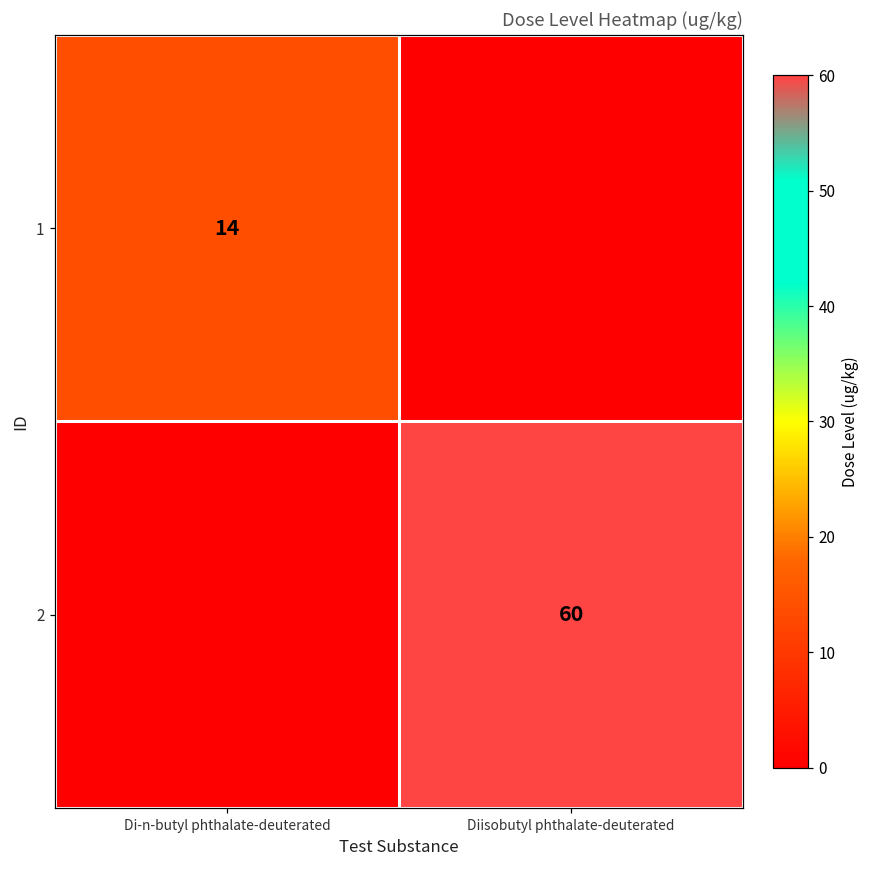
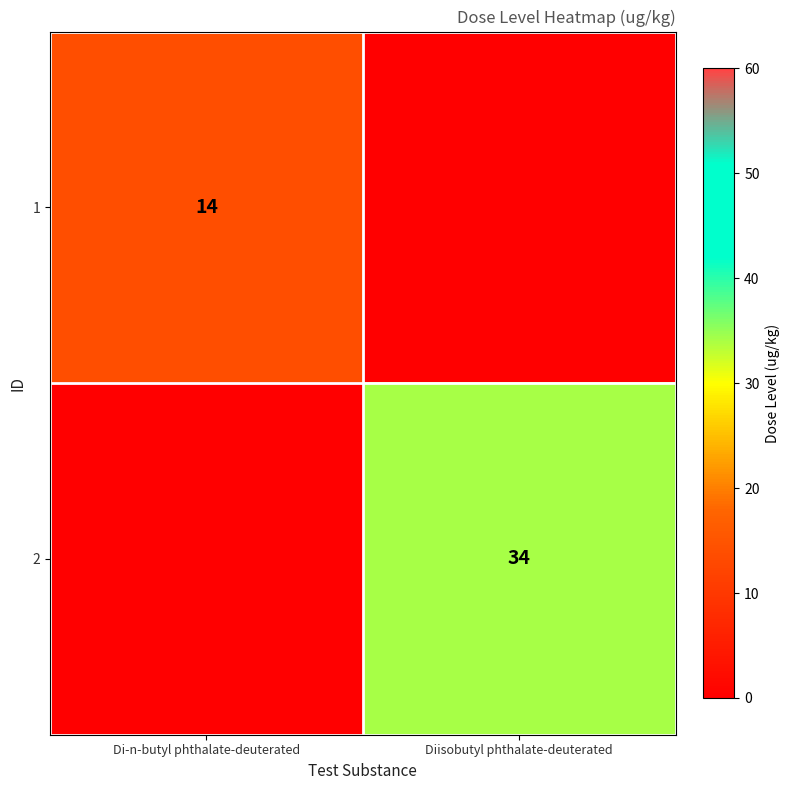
2, Diisobutyl phthalate-deuterated: 60 -> 34
